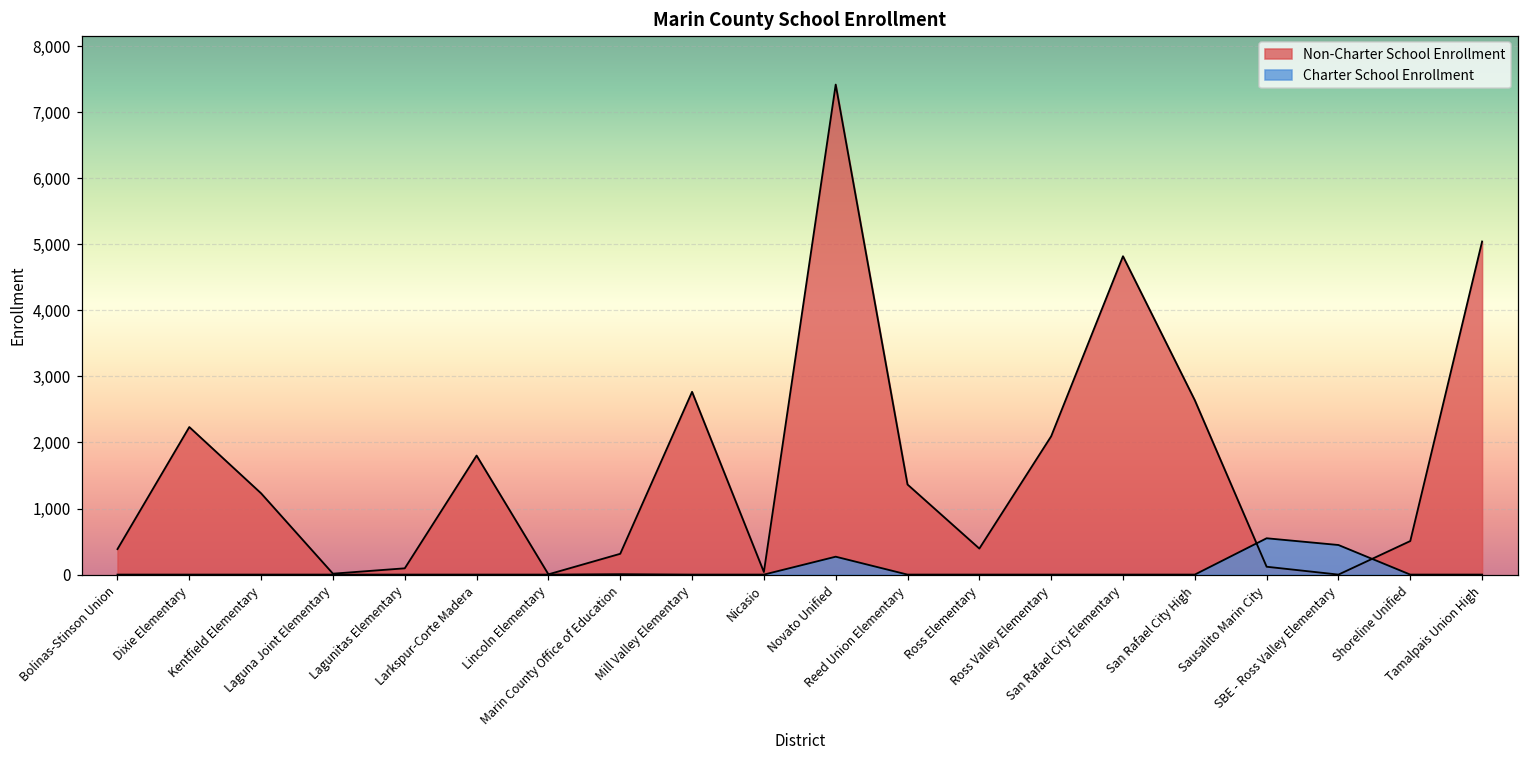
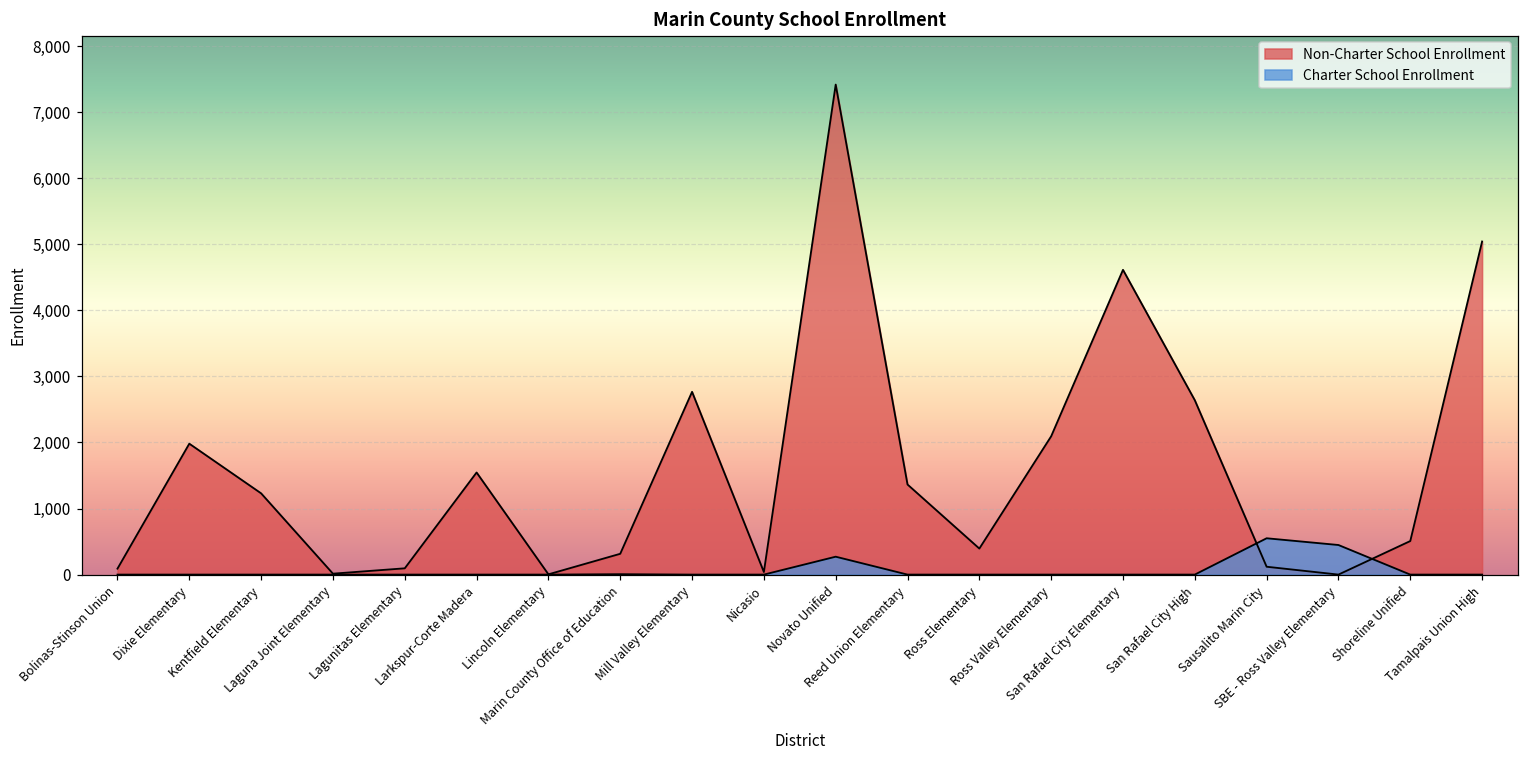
Non-Charter School Enrollment, Bolinas-Stinson Union: 400 -> 100
Non-Charter School Enrollment, Dixie Elementary: 2,200 -> 2,000
Non-Charter School Enrollment, Larkspur-Corte Madera: 1,800 -> 1,500
Non-Charter School Enrollment, San Rafael City Elementary: 4,800 -> 4,600
